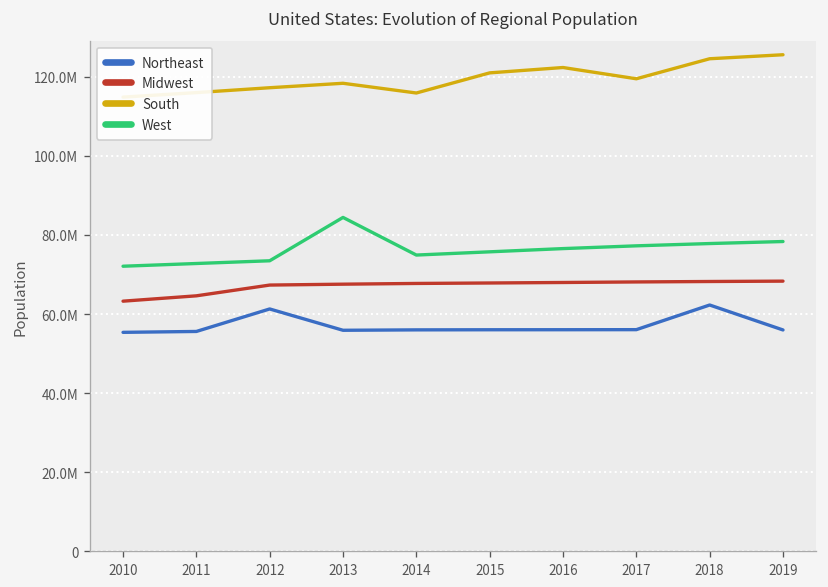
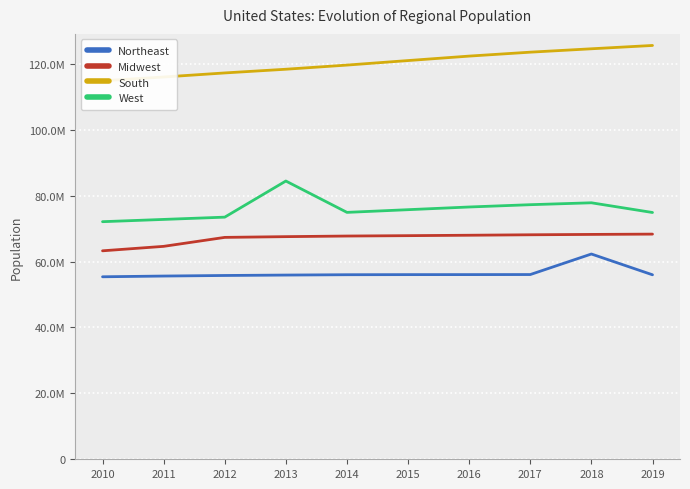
Northeast, 2012: 61000000 -> 56000000
South, 2014: 116000000 -> 120000000
South, 2017: 120000000 -> 124000000
West, 2019: 78000000 -> 75000000
